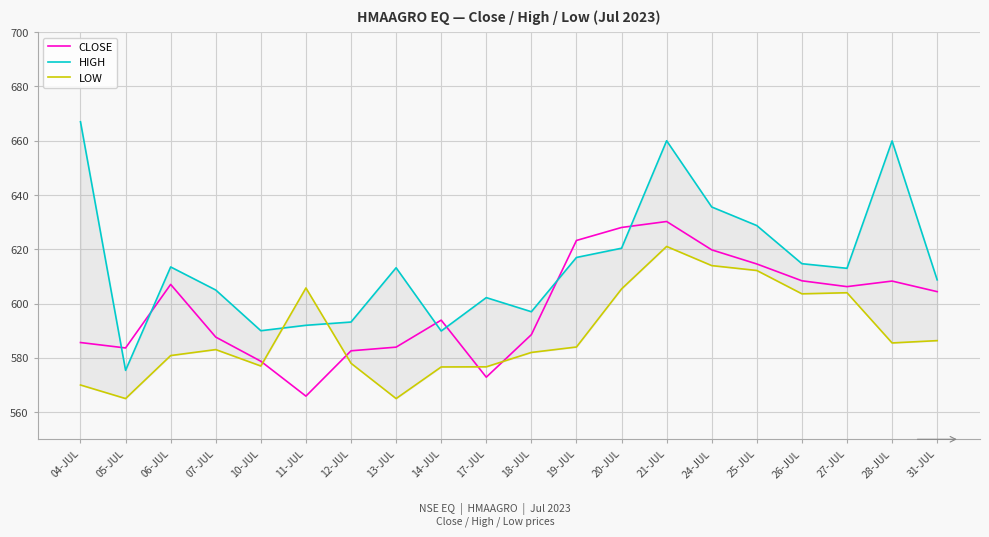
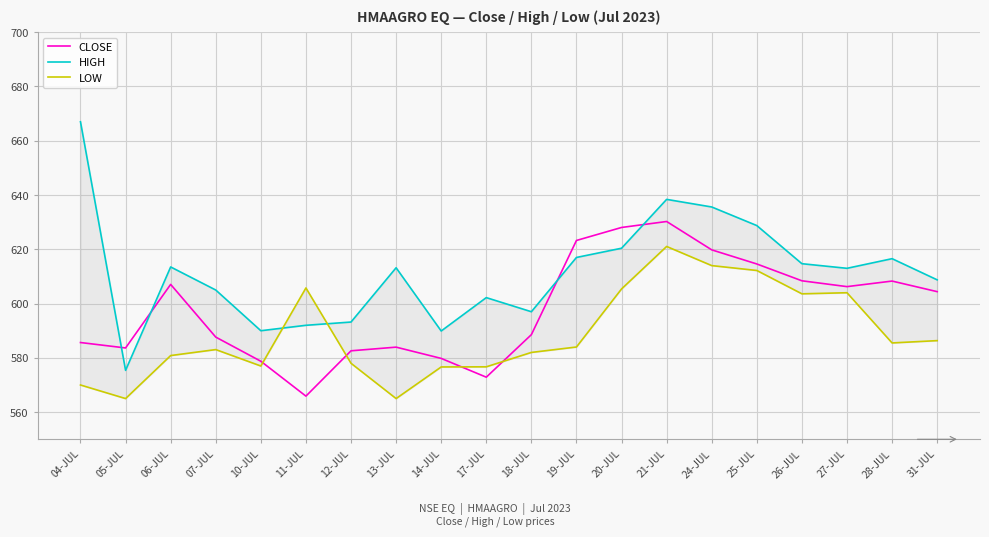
CLOSE, 14-JUL: 594 -> 580
HIGH, 21-JUL: 660 -> 638
HIGH, 28-JUL: 660 -> 617
